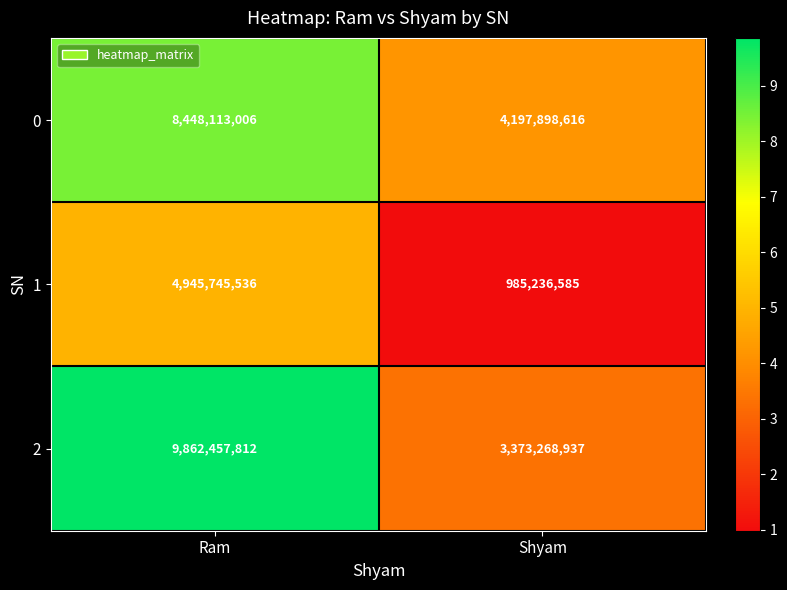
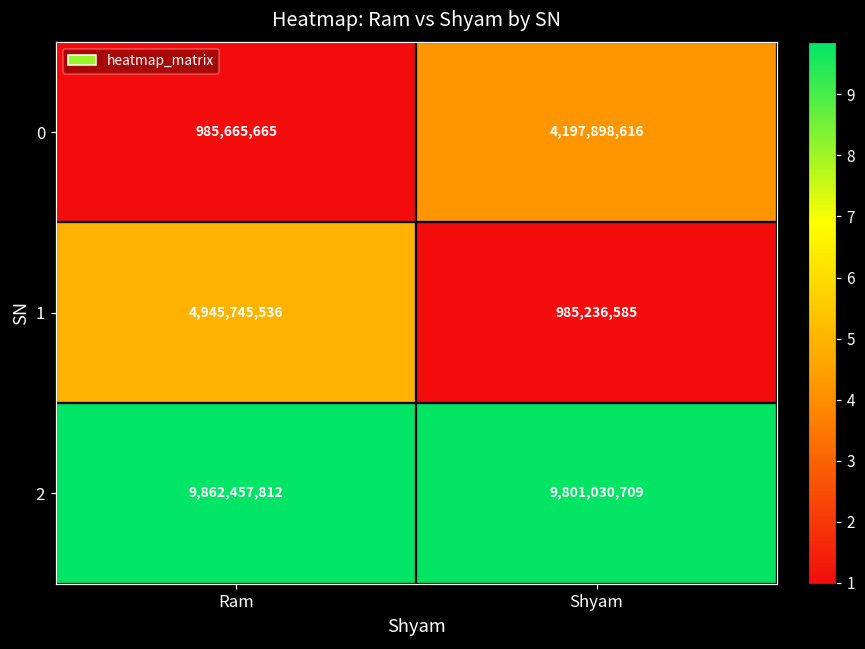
0, Ram: 8,448,113,006 -> 985,665,665
2, Shyam: 3,373,268,937 -> 9,801,030,709
